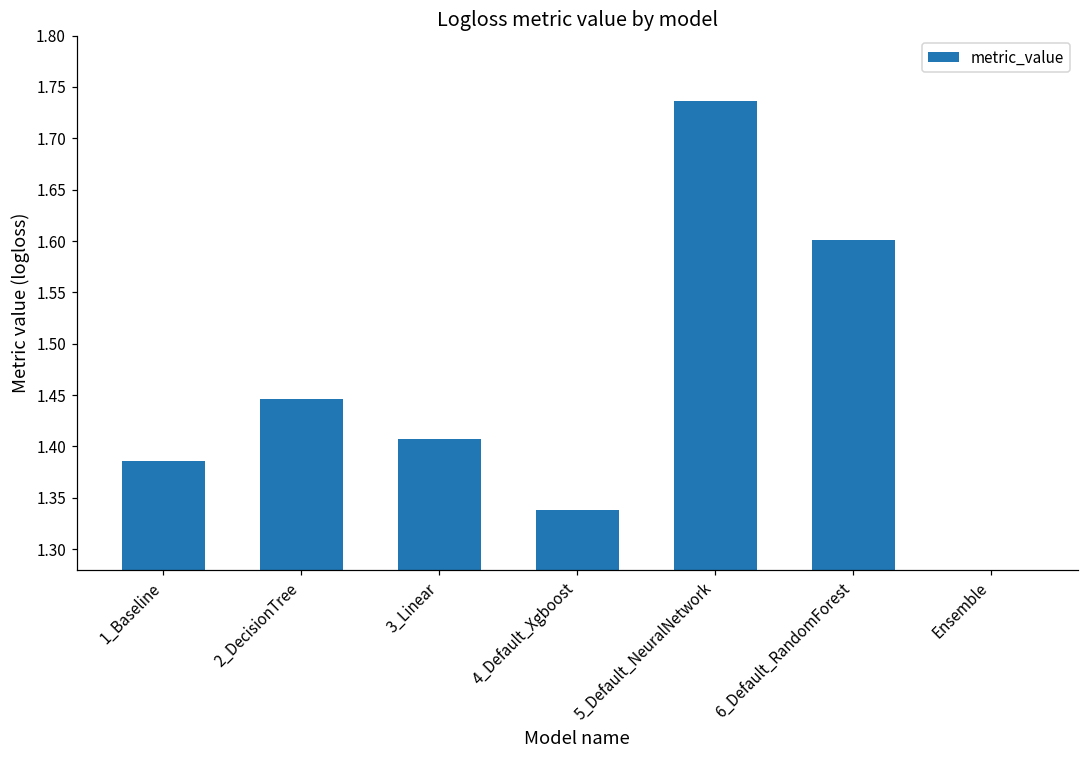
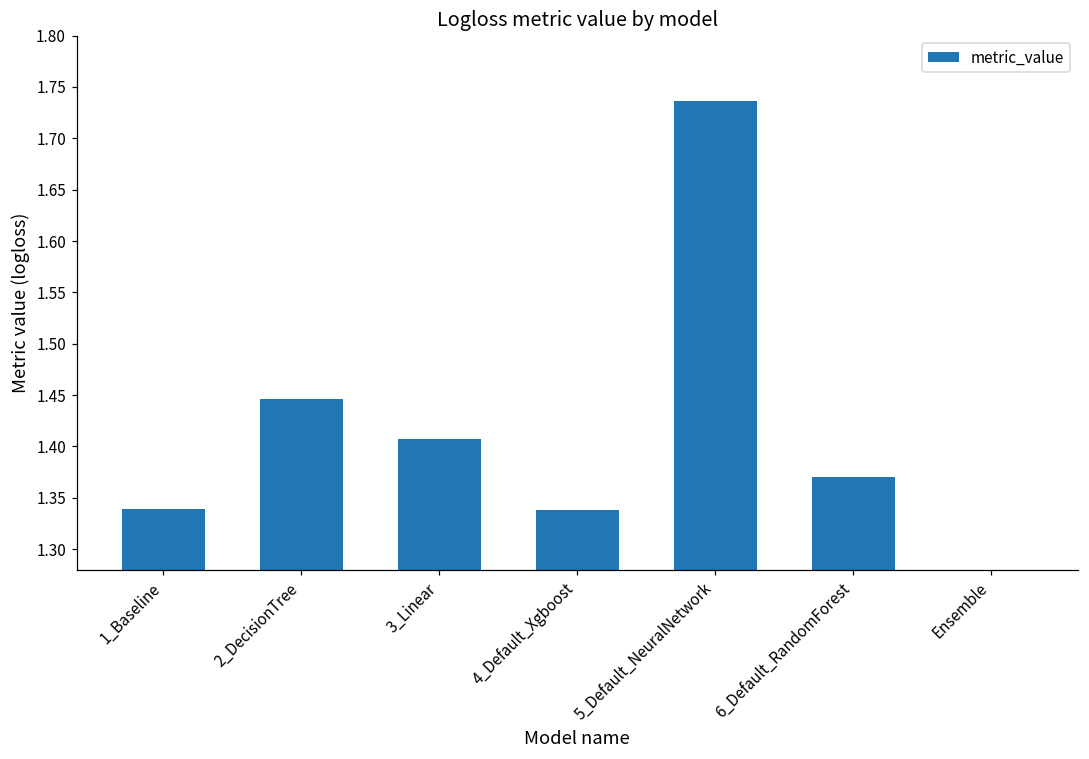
1_Baseline: 1.39 -> 1.34
6_Default_RandomForest: 1.60 -> 1.37
